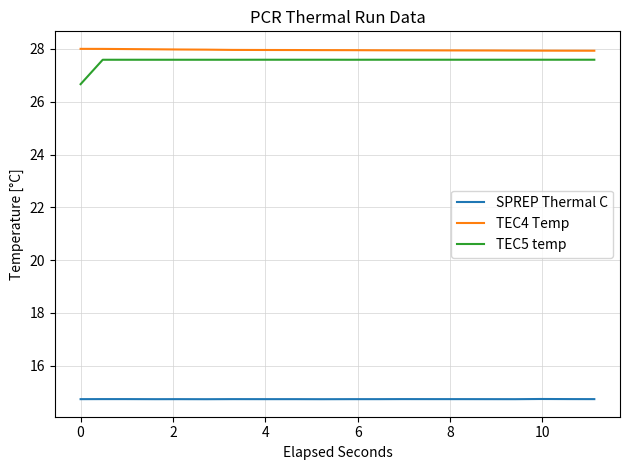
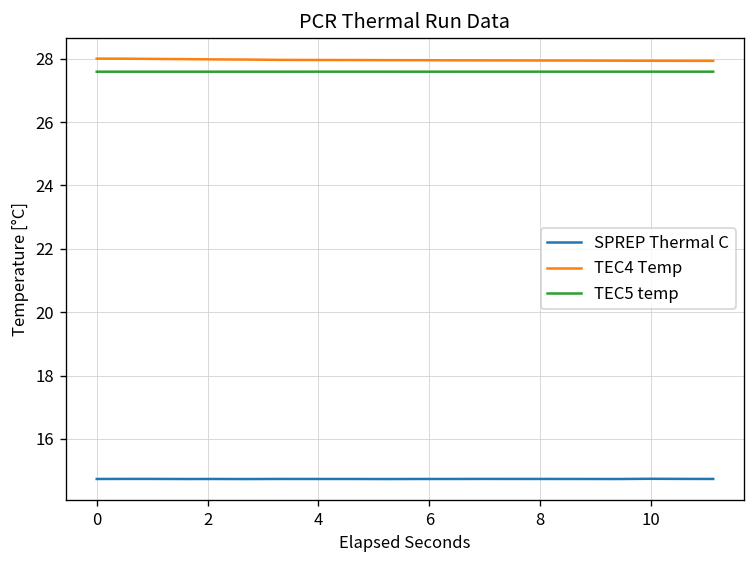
TEC5 temp, 0: 26.7 -> 27.6
